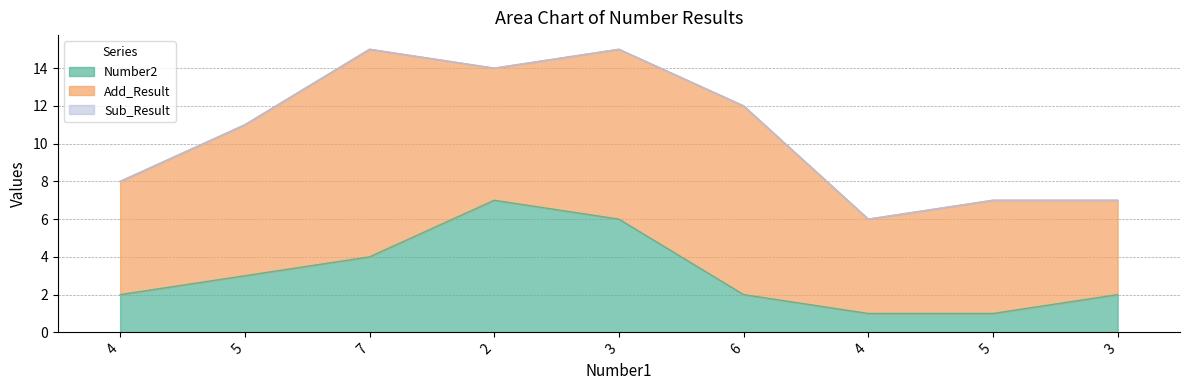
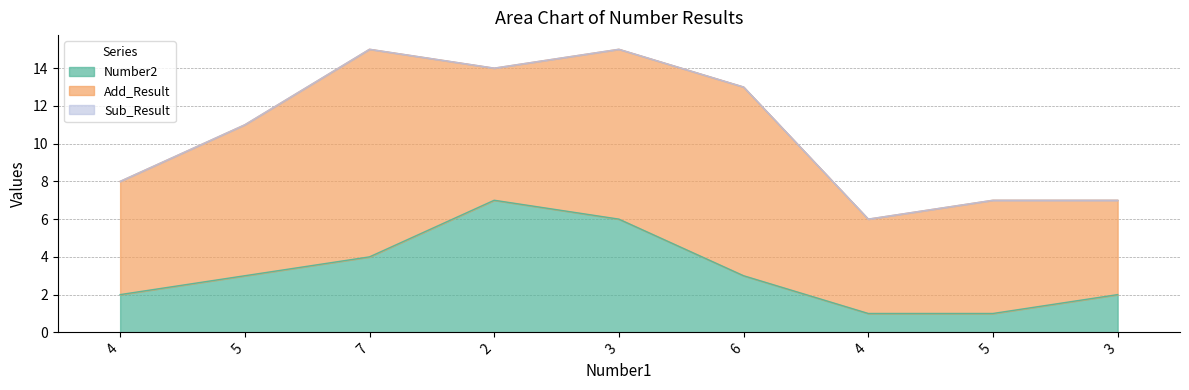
Number2, 6: 2 -> 3
